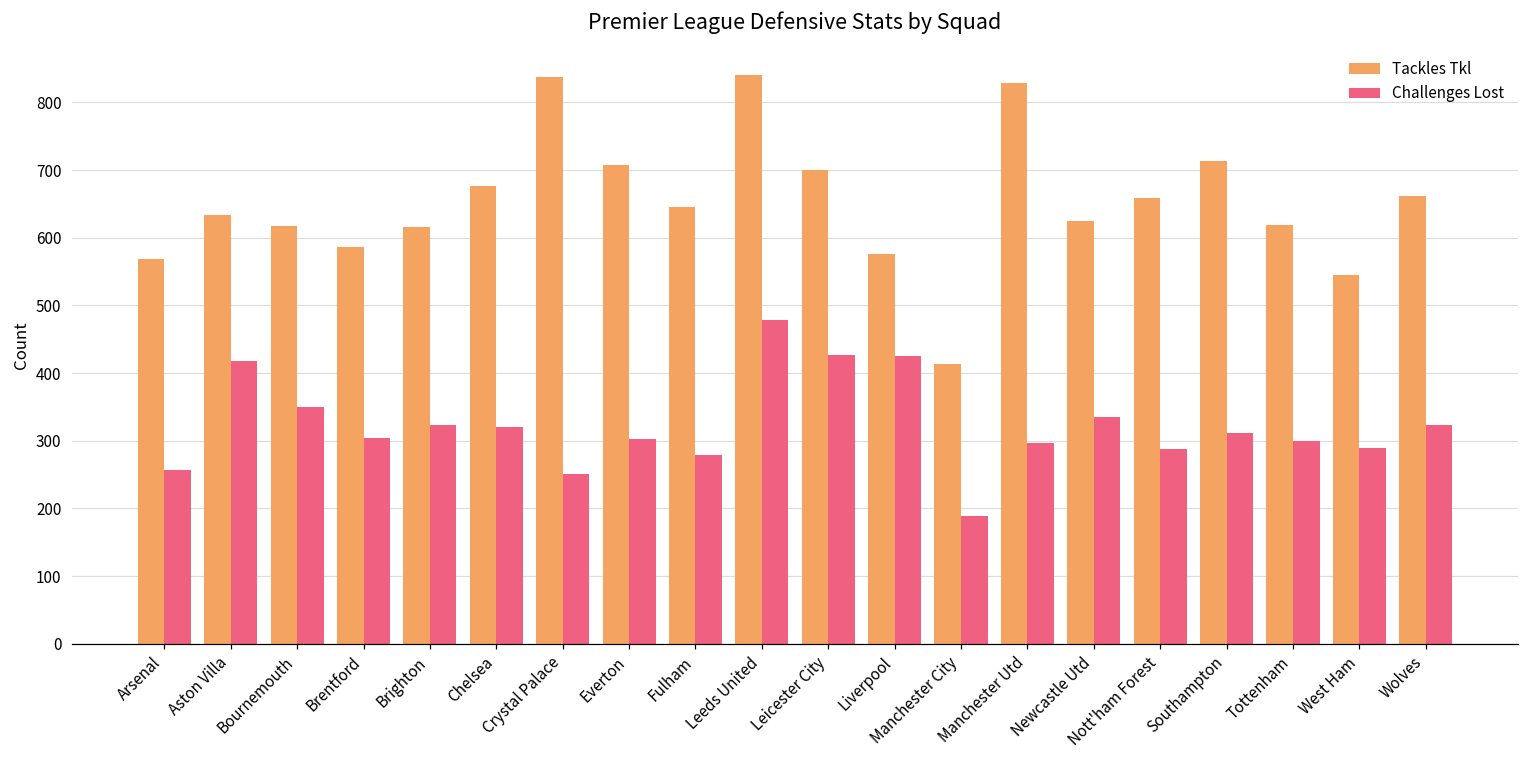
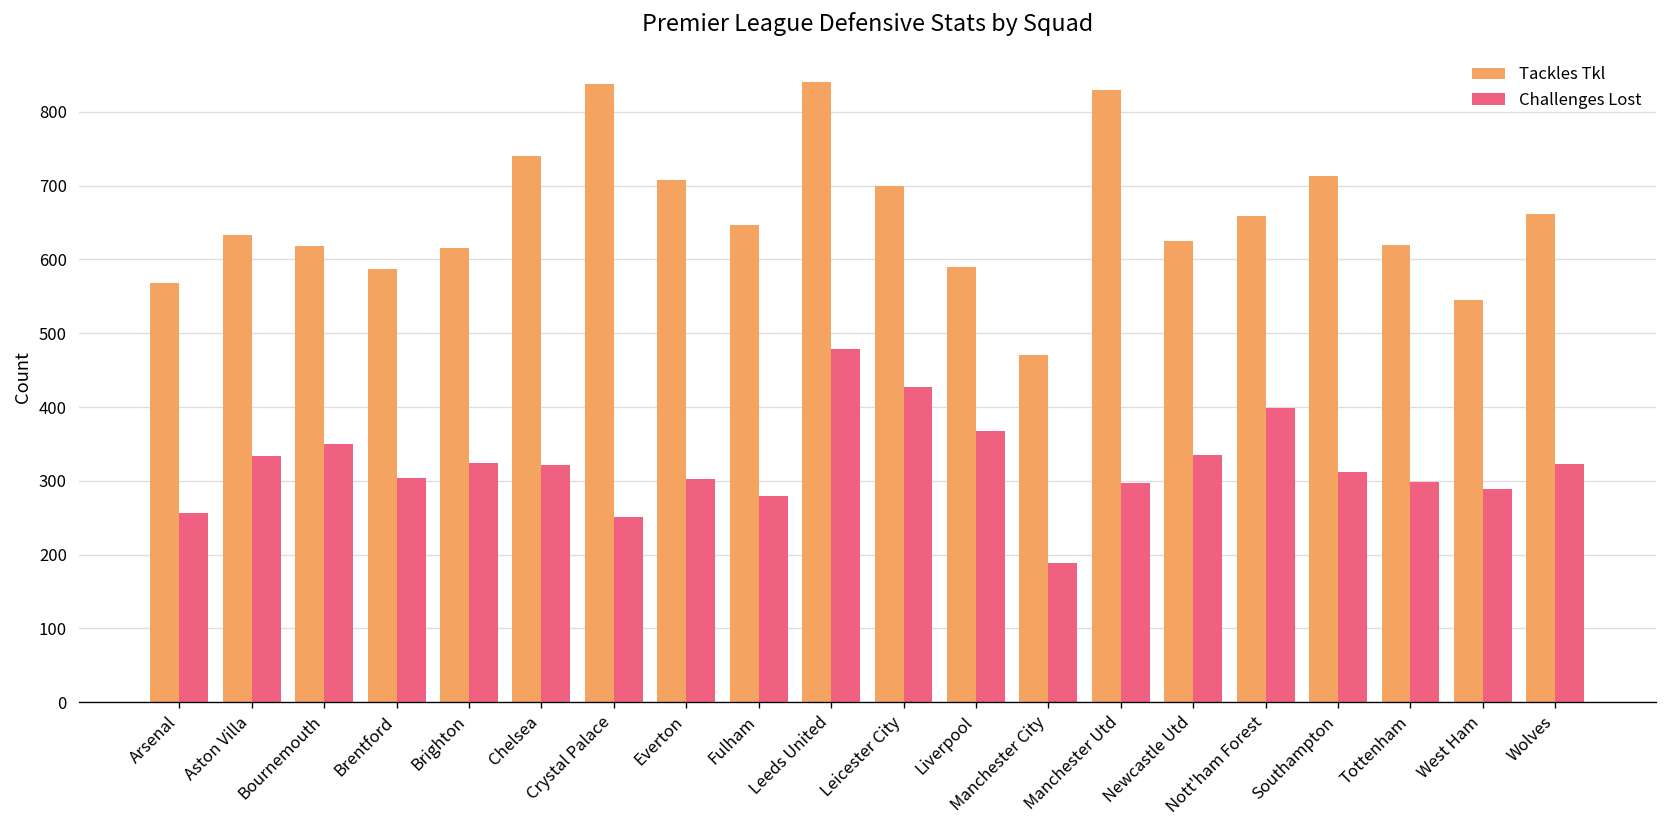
Challenges Lost, Aston Villa: 420 -> 330
Tackles Tkl, Chelsea: 680 -> 740
Tackles Tkl, Liverpool: 580 -> 590
Challenges Lost, Liverpool: 430 -> 370
Tackles Tkl, Manchester City: 410 -> 470
Challenges Lost, Nott'ham Forest: 290 -> 400
